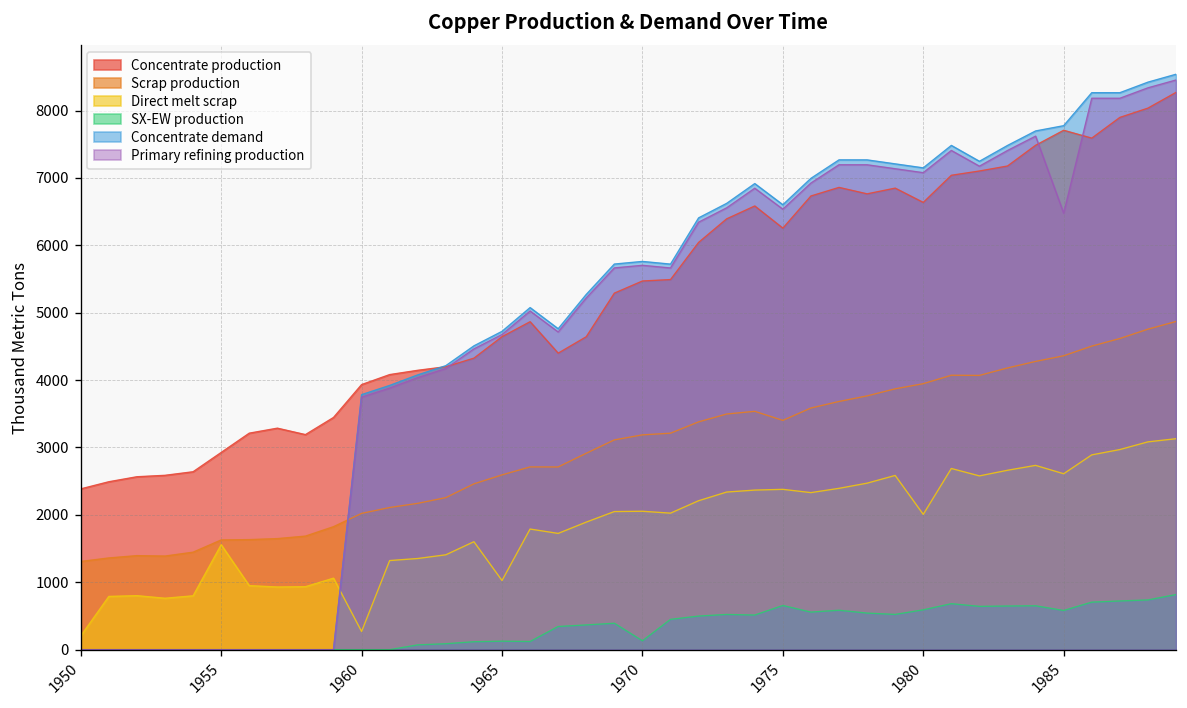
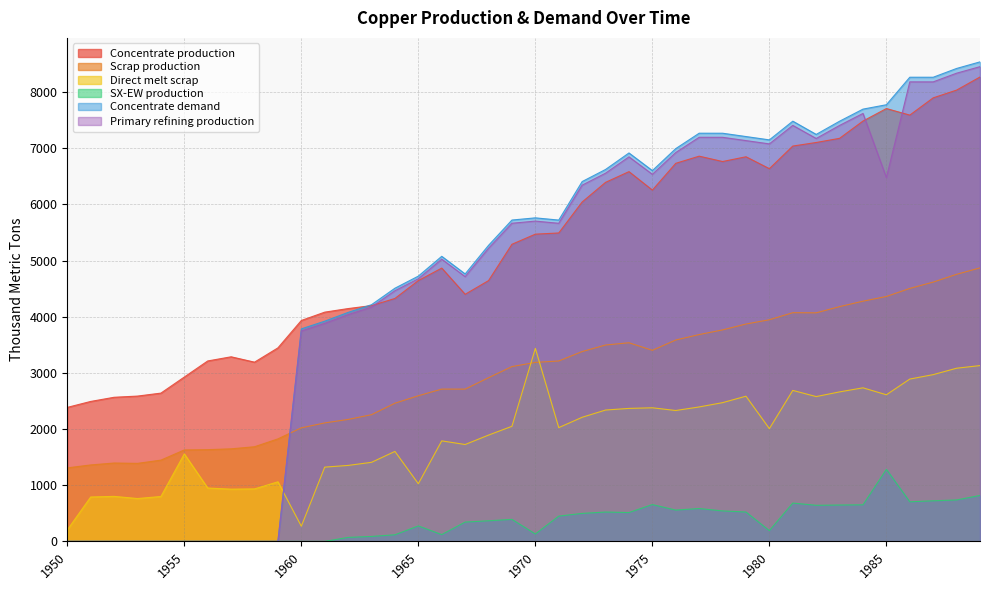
SX-EW production, 1965: 100 -> 300
Direct melt scrap, 1970: 2100 -> 3400
SX-EW production, 1980: 600 -> 200
SX-EW production, 1985: 600 -> 1300
